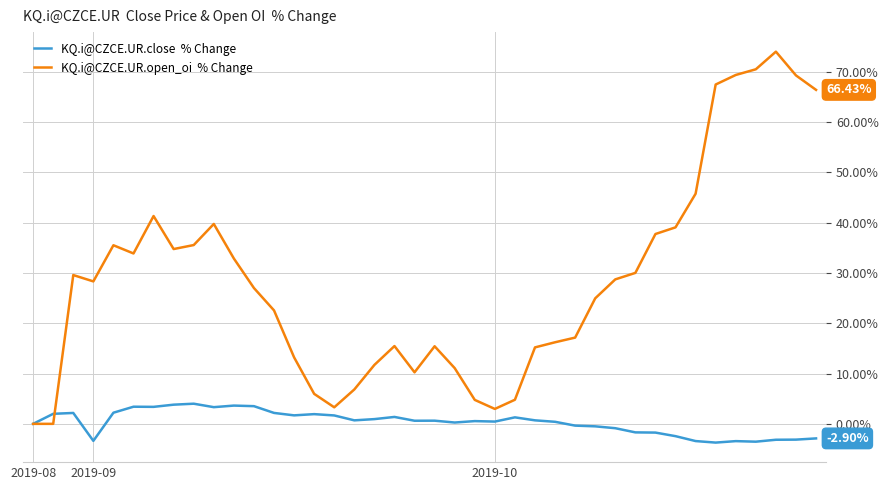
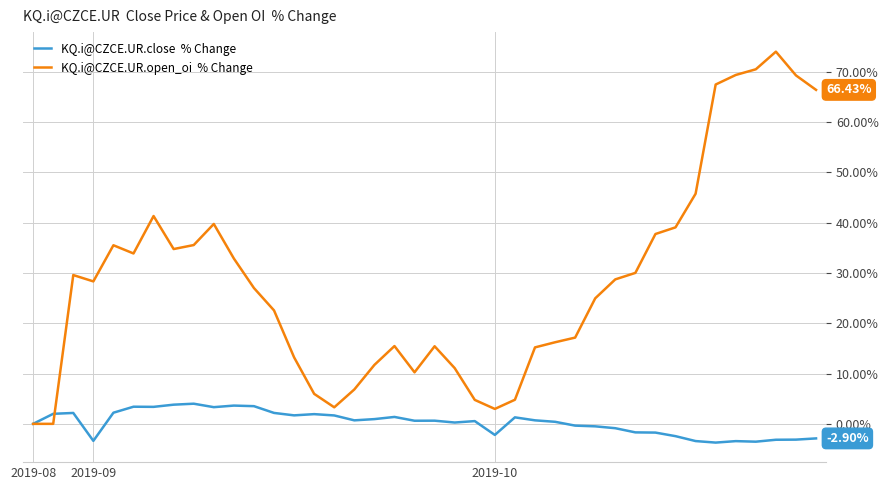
KQ.i@CZCE.UR.close % Change, 2019-10: 0% -> -2%
